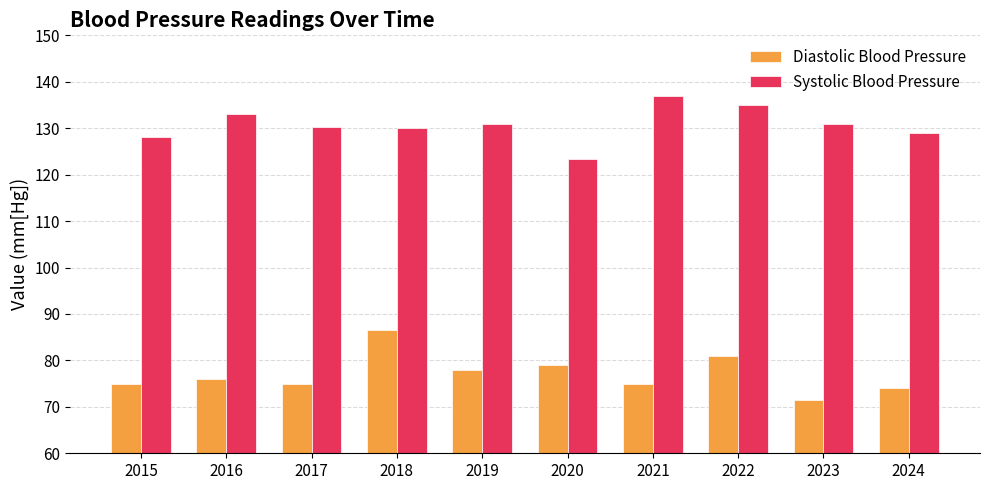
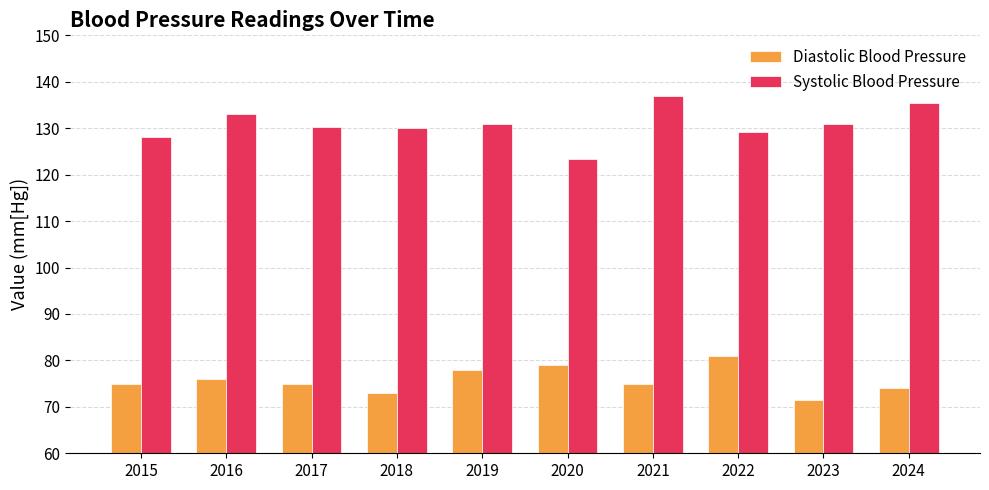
Diastolic Blood Pressure, 2018: 87 -> 73
Systolic Blood Pressure, 2022: 135 -> 129
Systolic Blood Pressure, 2024: 129 -> 136
